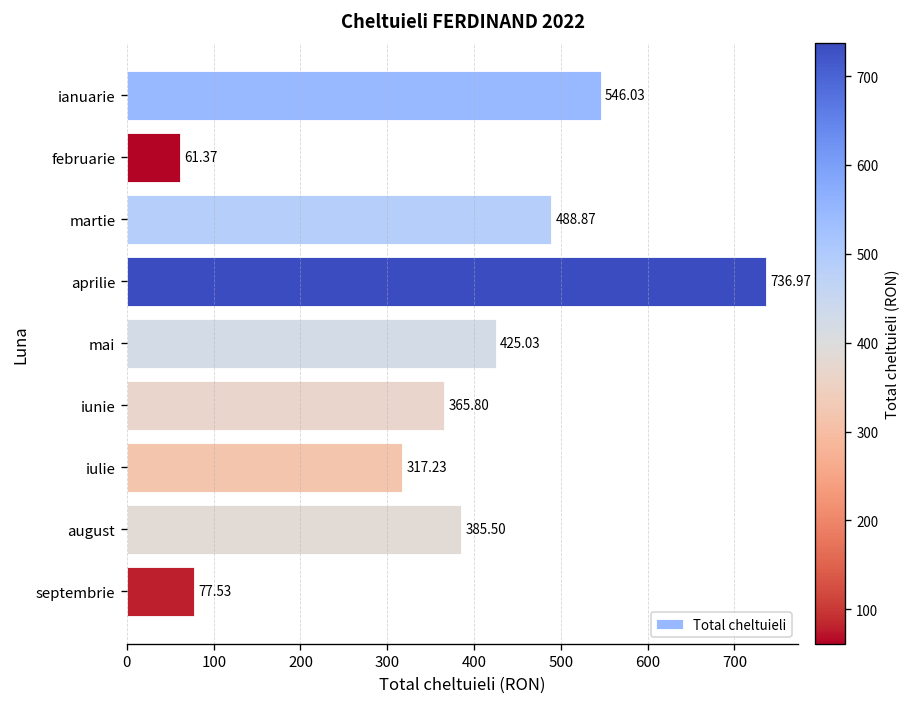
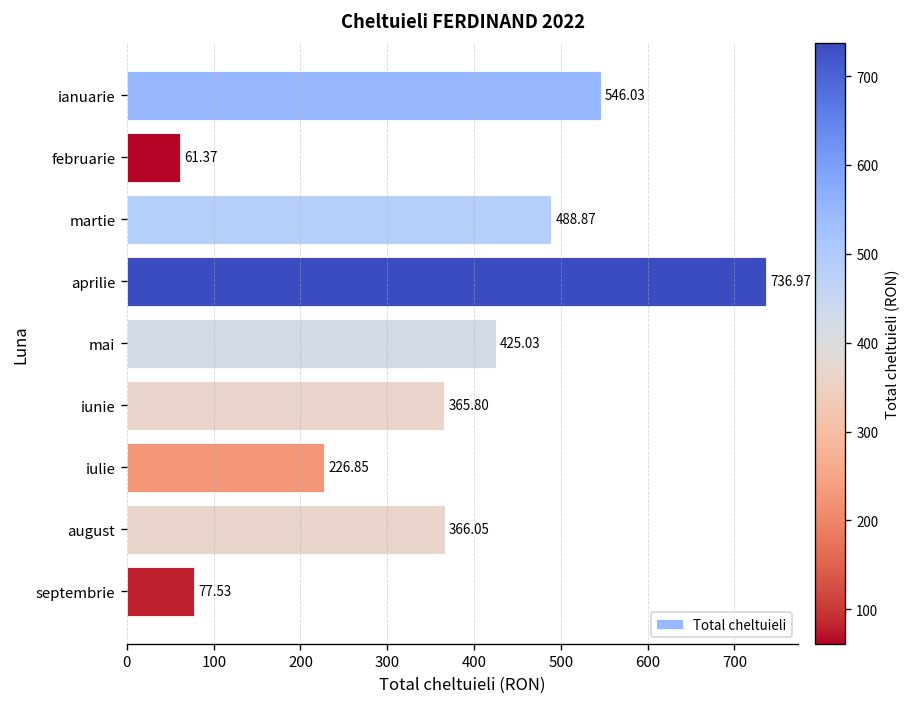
iulie: 317.23 -> 226.85
august: 385.50 -> 366.05
